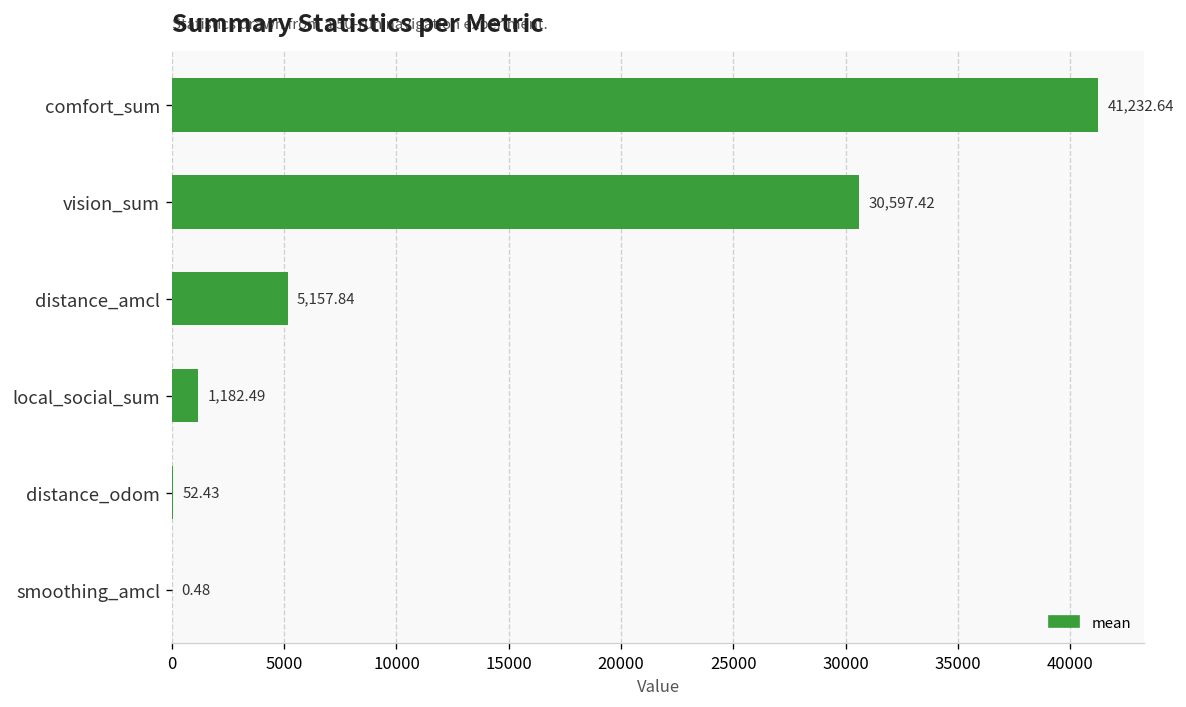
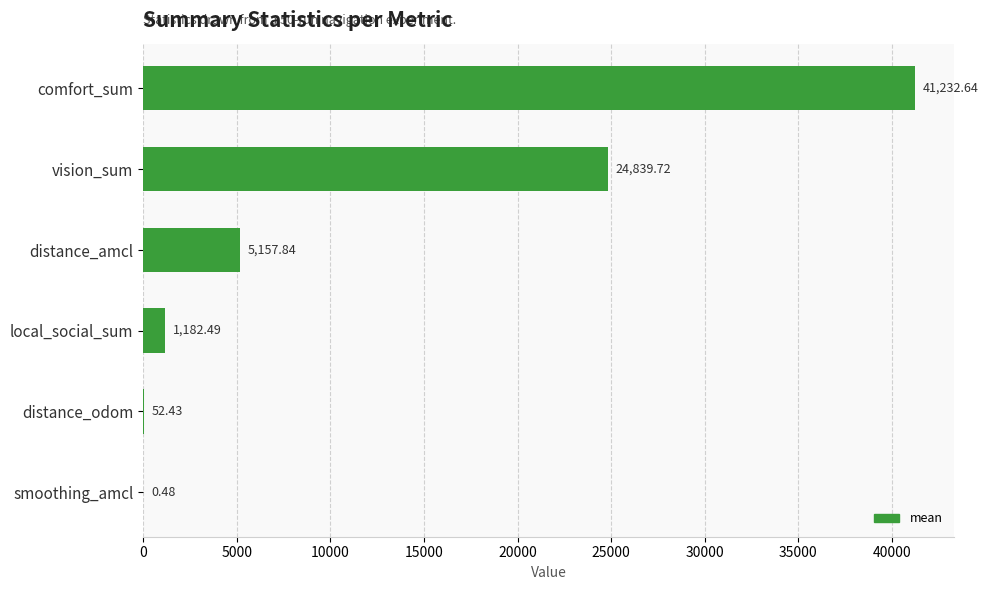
vision_sum: 30,597.42 -> 24,839.72
